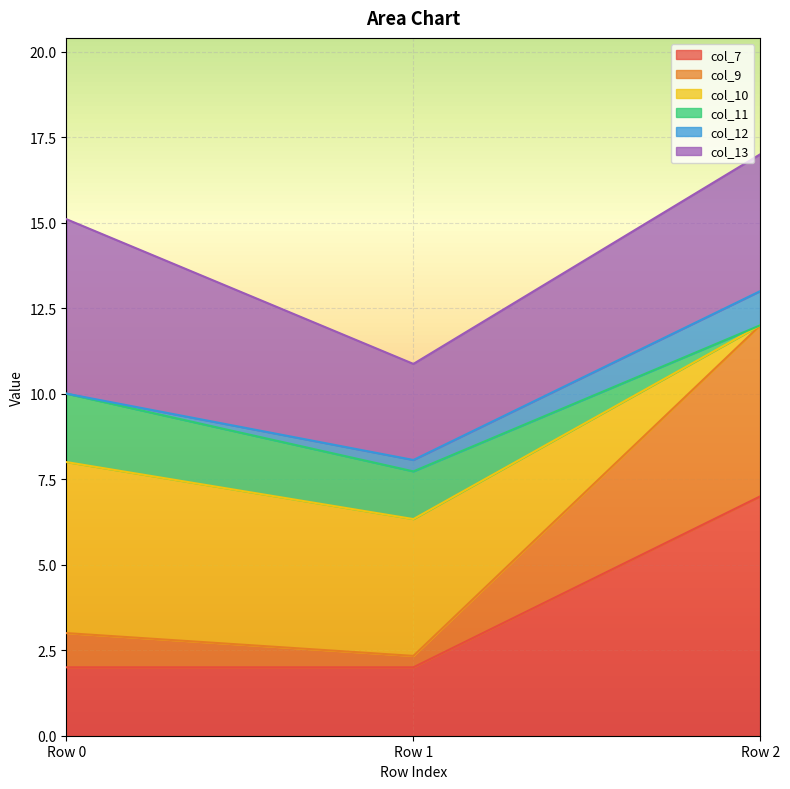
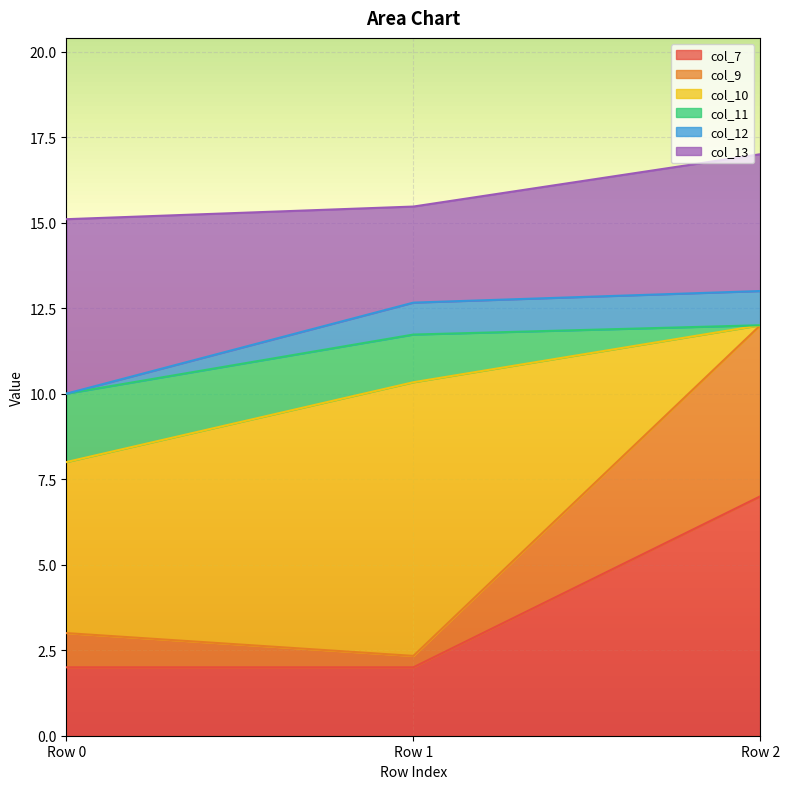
col_10, Row 1: 4 -> 8
col_12, Row 1: 0.3 -> 0.9
